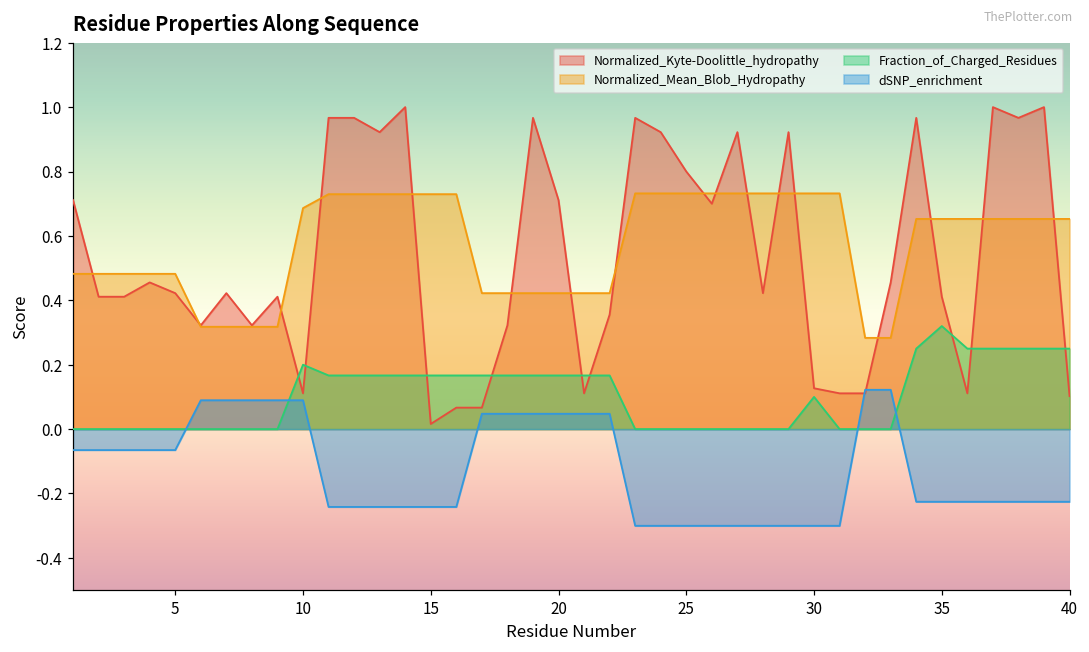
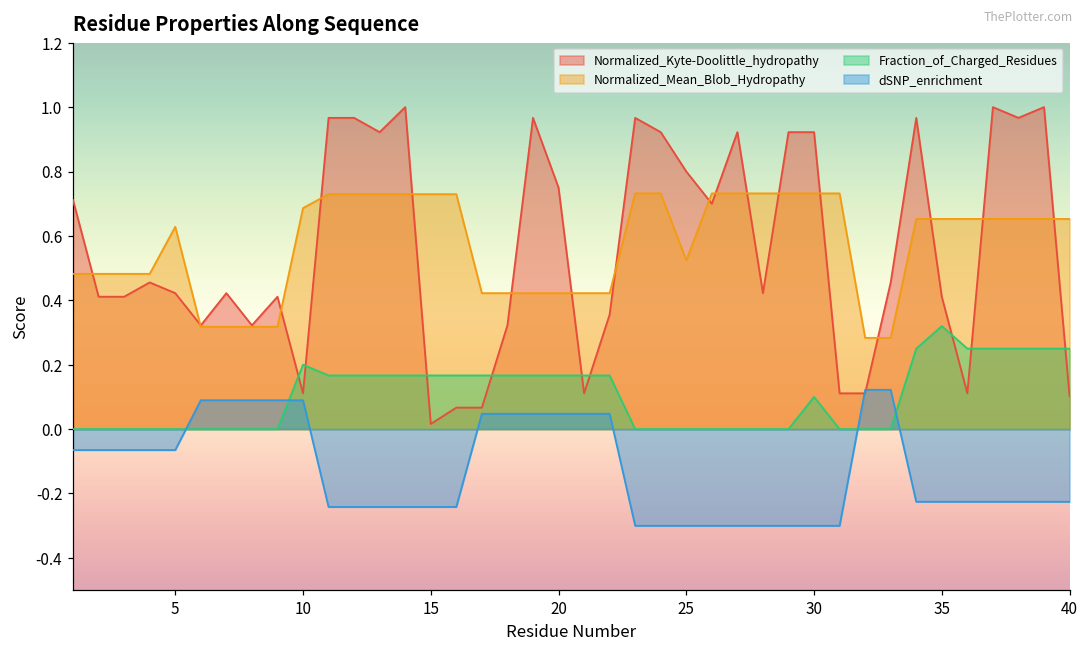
Normalized_Mean_Blob_Hydropathy, 5: 0.48 -> 0.63
Normalized_Kyte-Doolittle_hydropathy, 20: 0.71 -> 0.75
Normalized_Mean_Blob_Hydropathy, 25: 0.73 -> 0.52
Normalized_Kyte-Doolittle_hydropathy, 30: 0.13 -> 0.92
